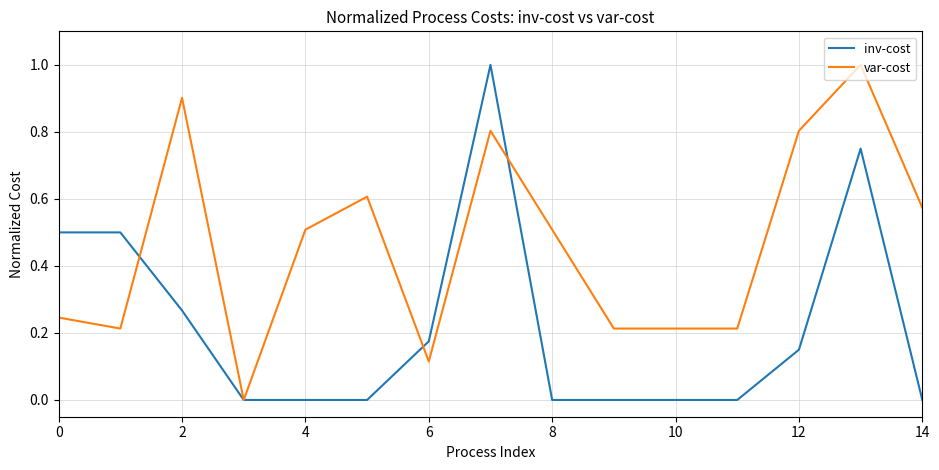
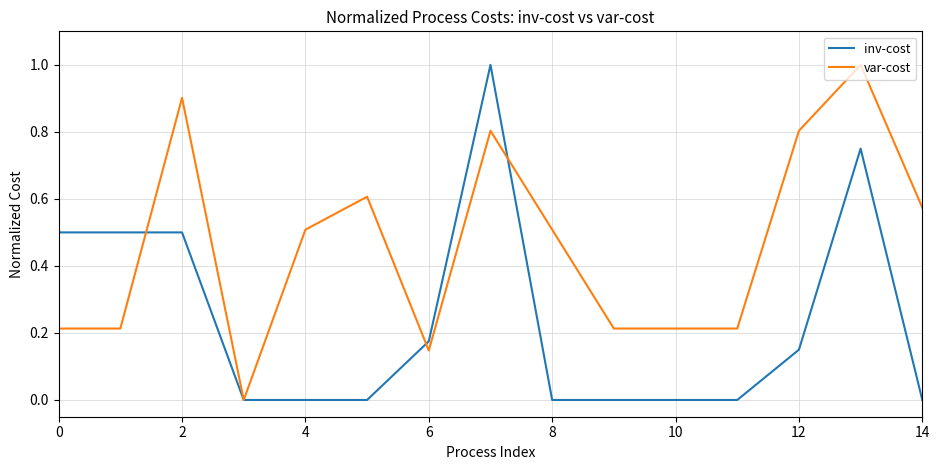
var-cost, 0: 0.25 -> 0.21
inv-cost, 2: 0.27 -> 0.50
var-cost, 6: 0.11 -> 0.15
